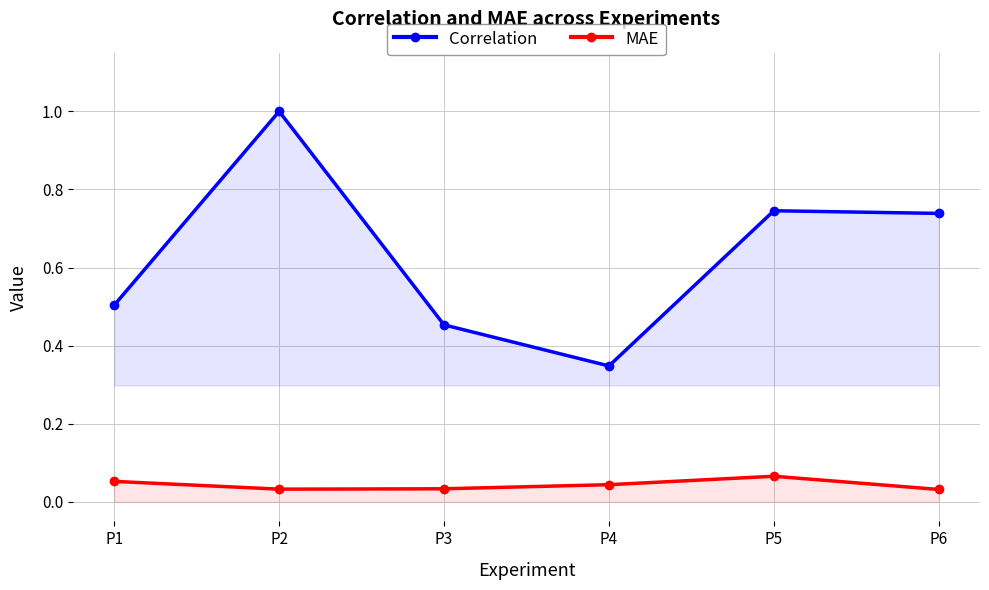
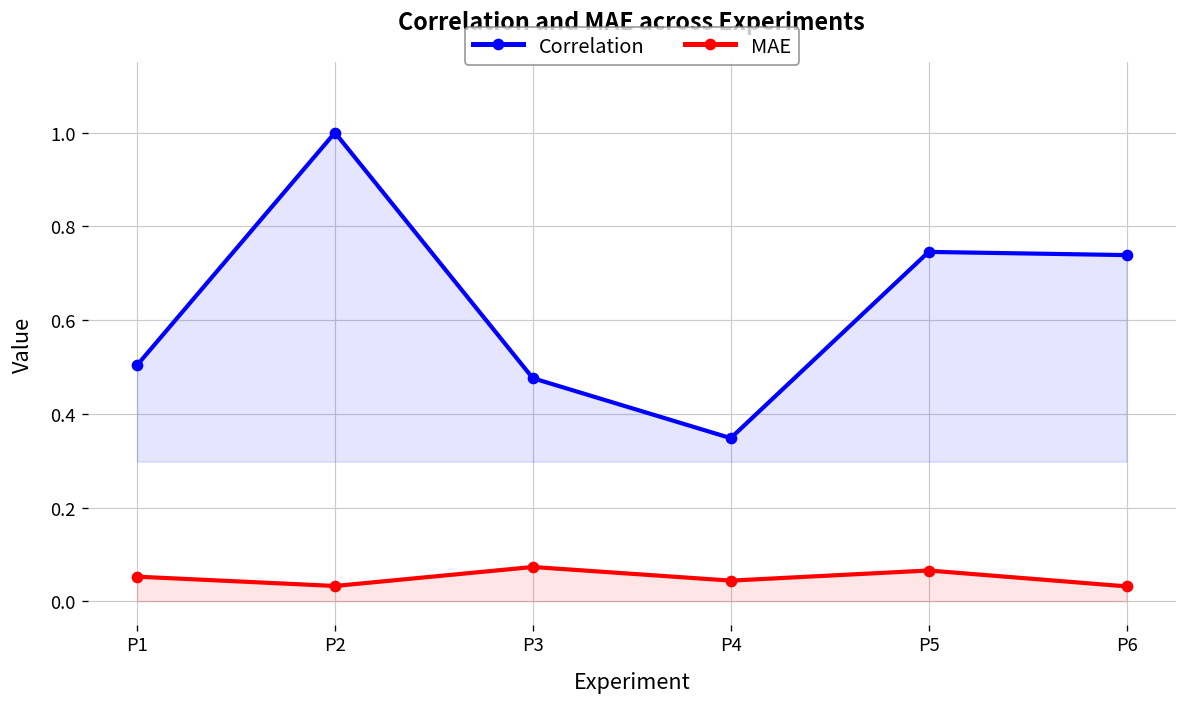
Correlation, P3: 0.45 -> 0.48
MAE, P3: 0.03 -> 0.07
